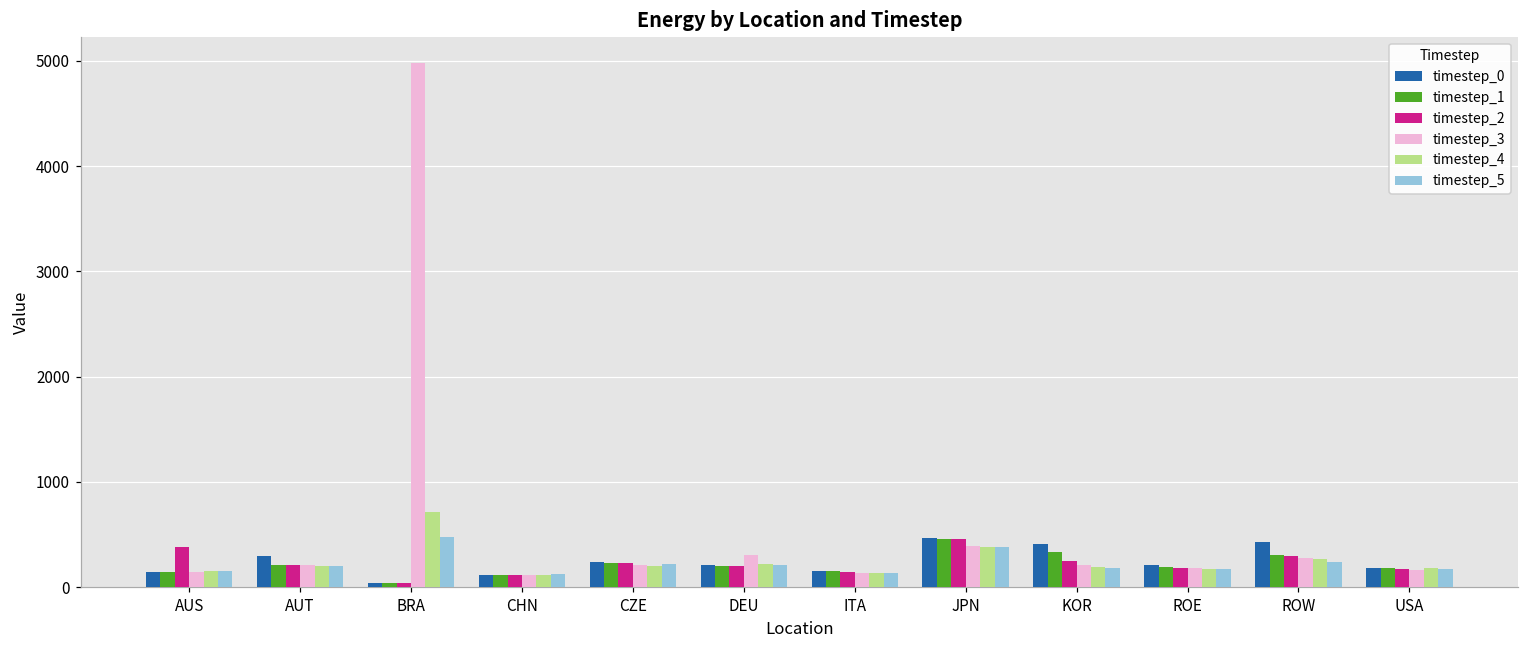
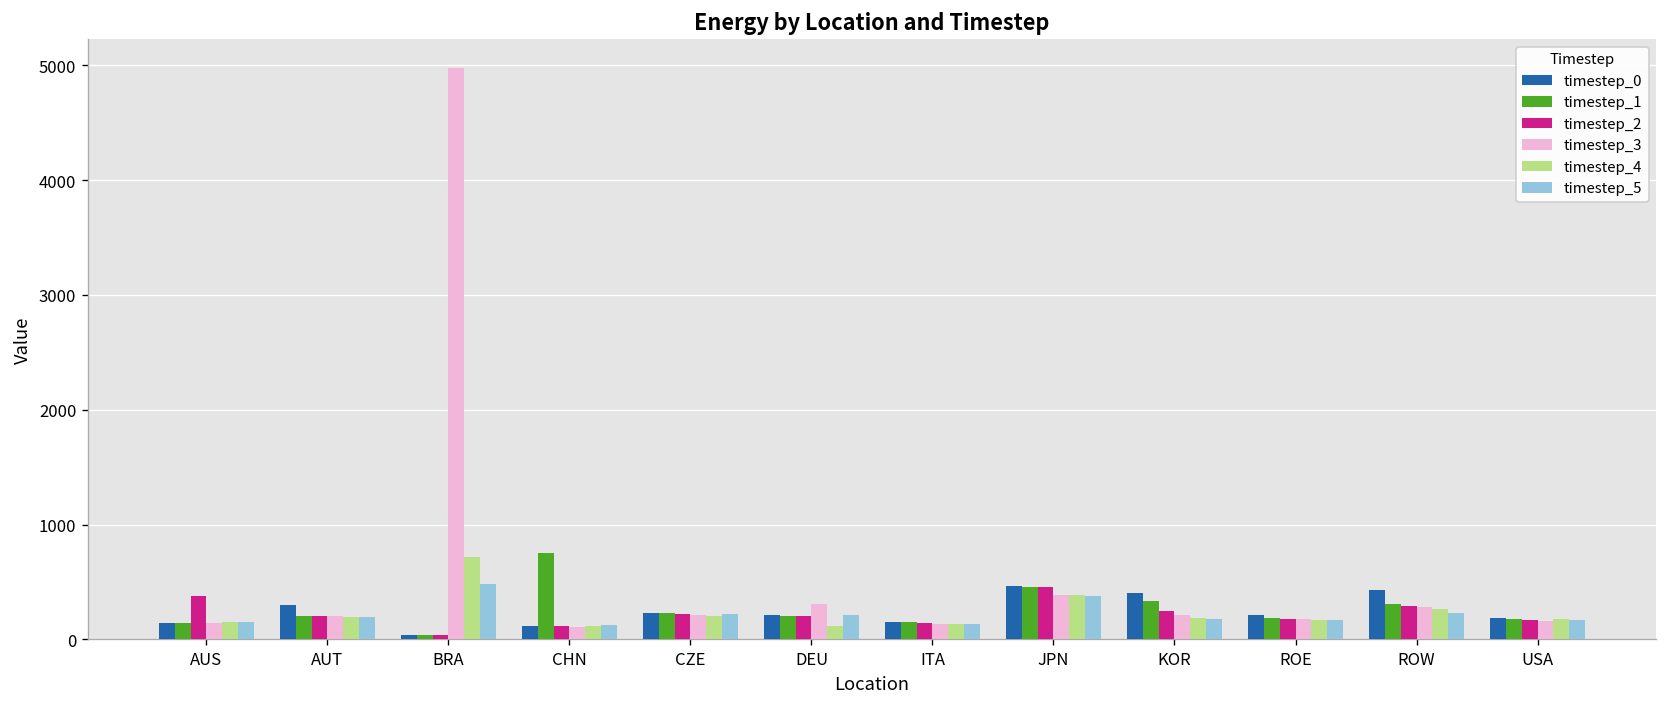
timestep_1, CHN: 100 -> 800
timestep_4, DEU: 200 -> 100
